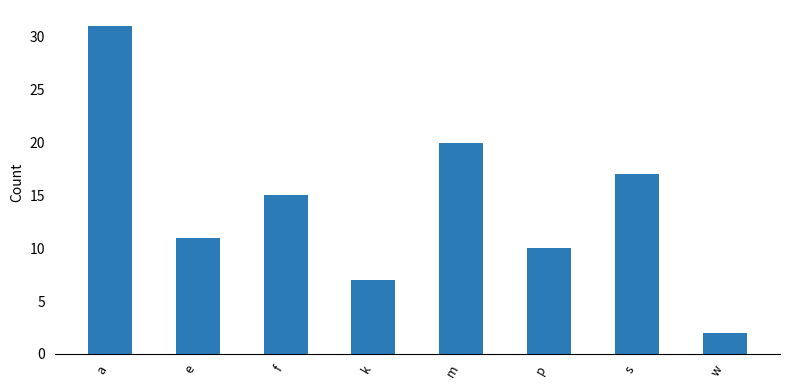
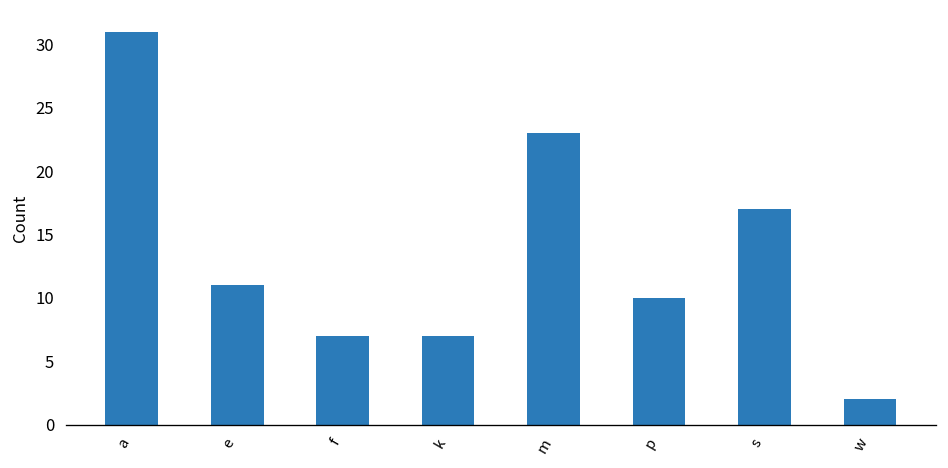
f: 15 -> 7
m: 20 -> 23
